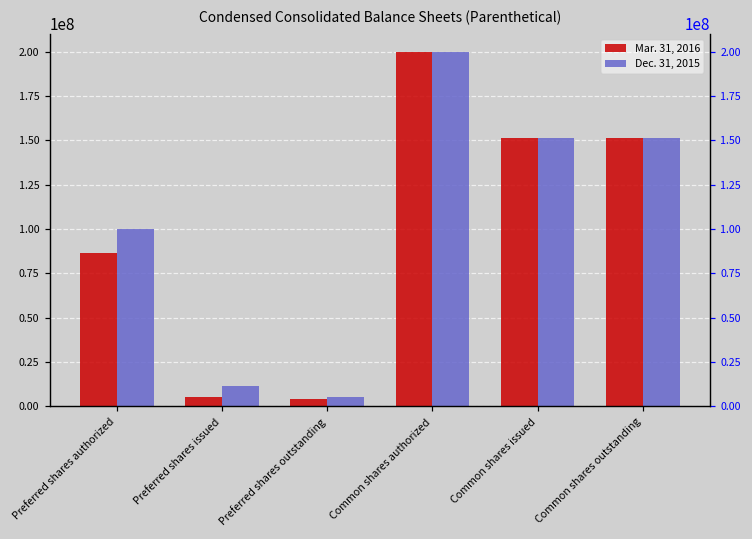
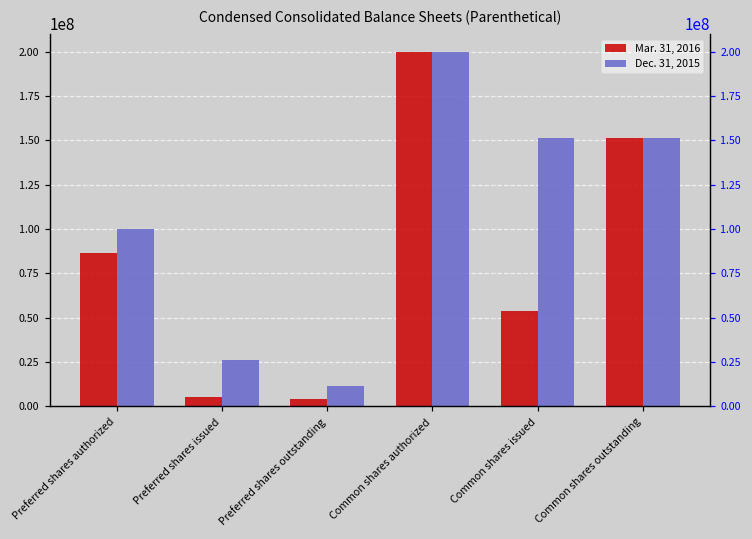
Dec. 31, 2015, Preferred shares issued: 12000000 -> 26000000
Dec. 31, 2015, Preferred shares outstanding: 5000000 -> 12000000
Mar. 31, 2016, Common shares issued: 152000000 -> 54000000
